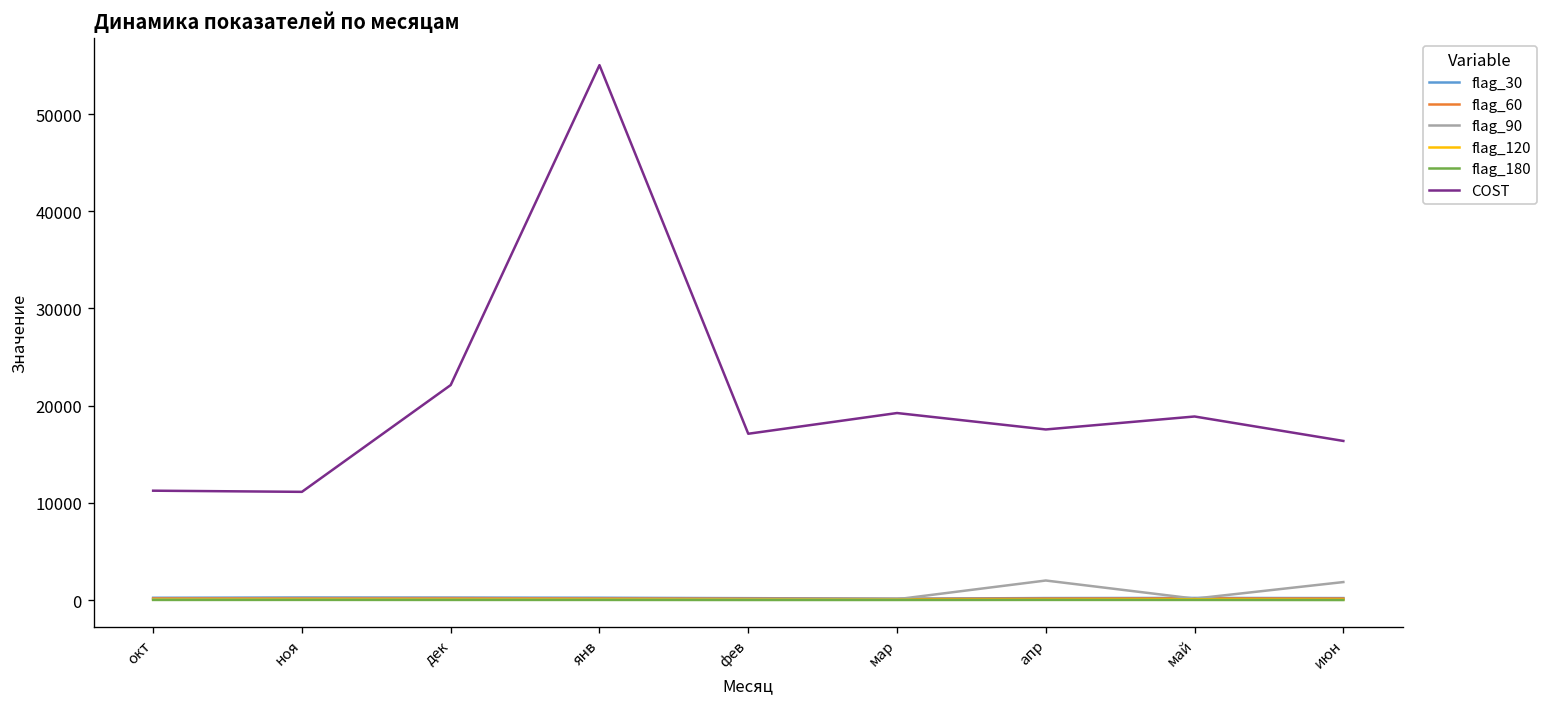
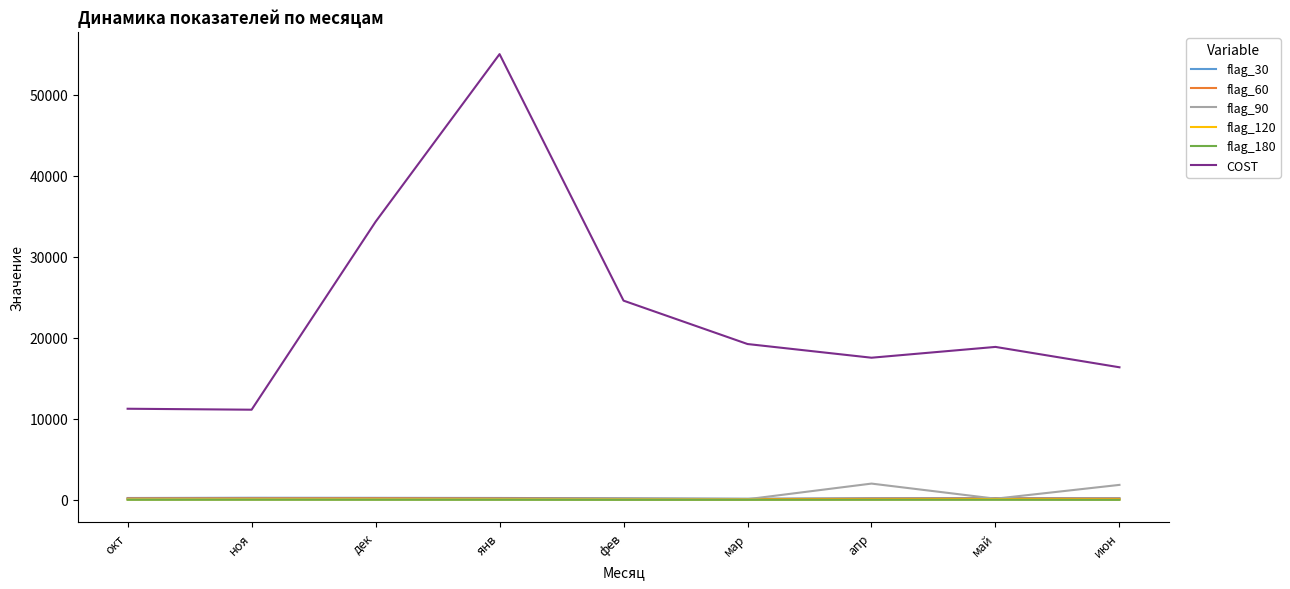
COST, дек: 22000 -> 34000
COST, фев: 17000 -> 25000
